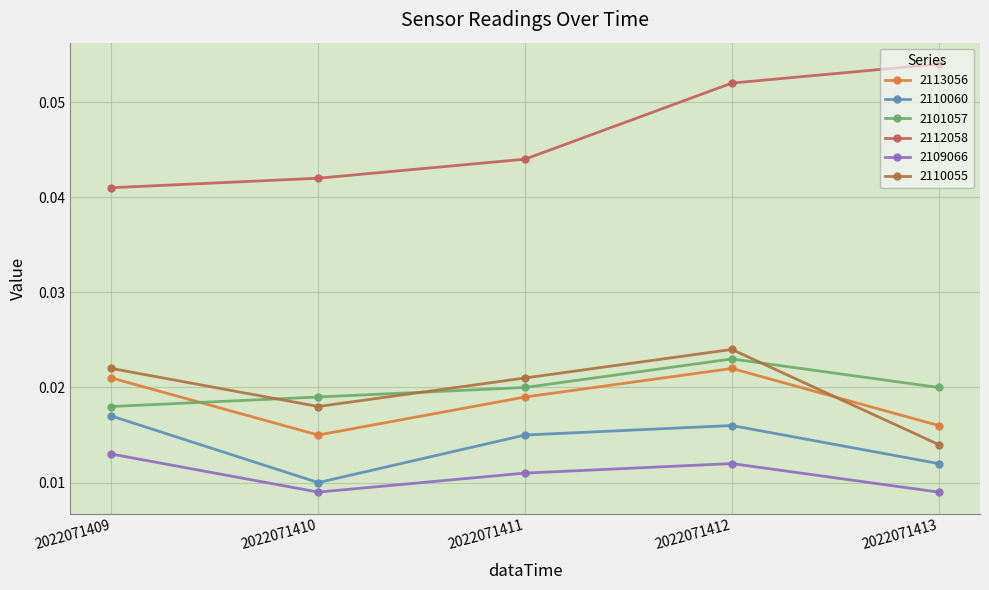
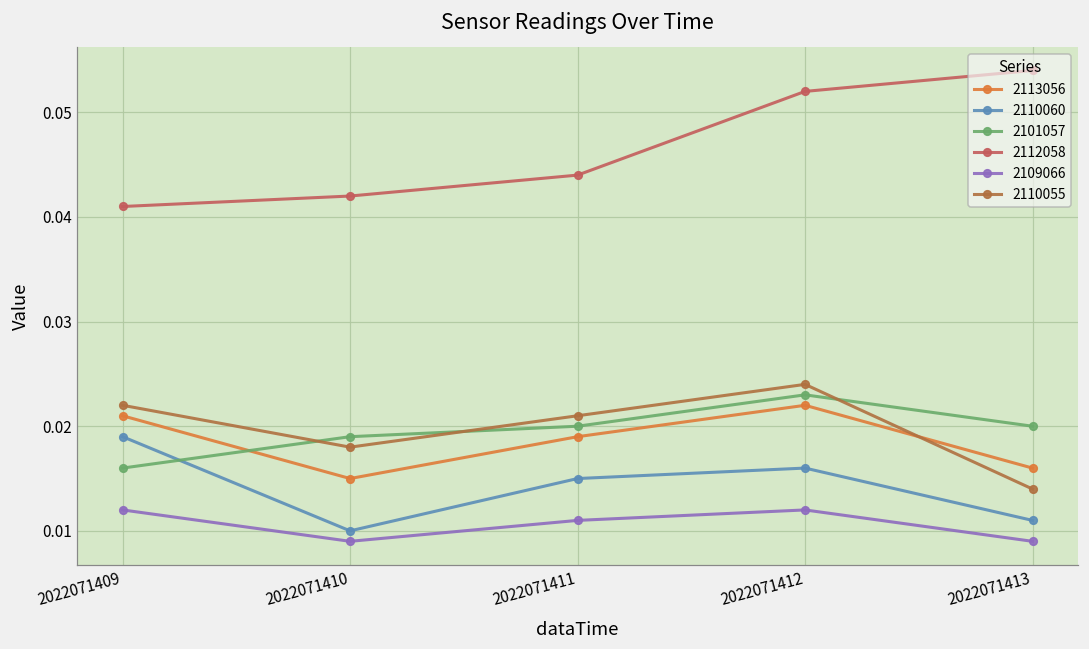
2110060, 2022071409: 0.017 -> 0.019
2101057, 2022071409: 0.018 -> 0.016
2109066, 2022071409: 0.013 -> 0.012
2110060, 2022071413: 0.012 -> 0.011
